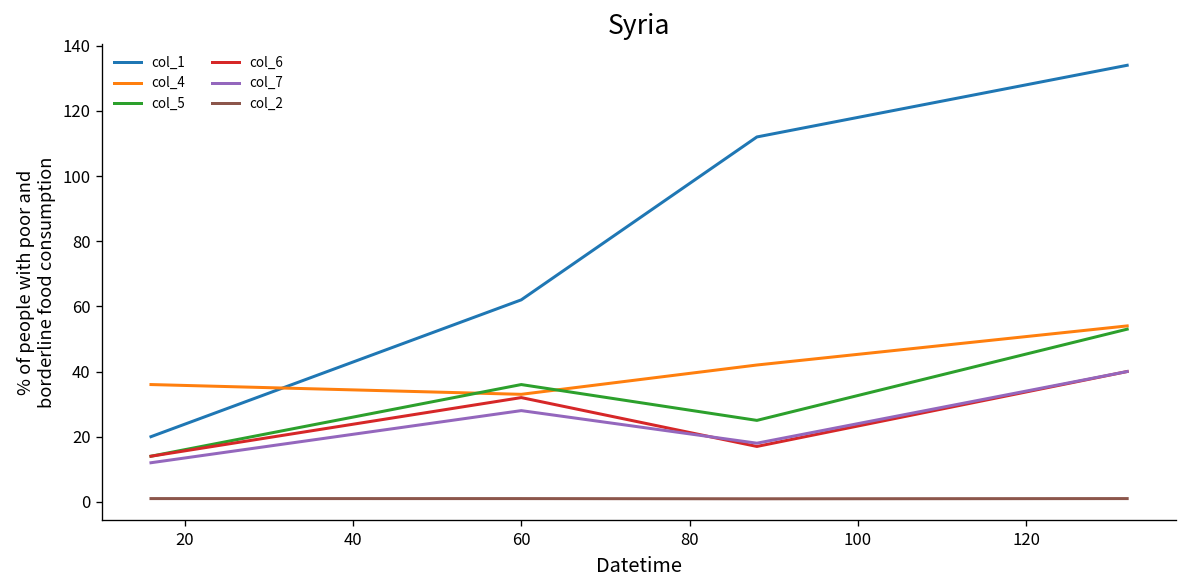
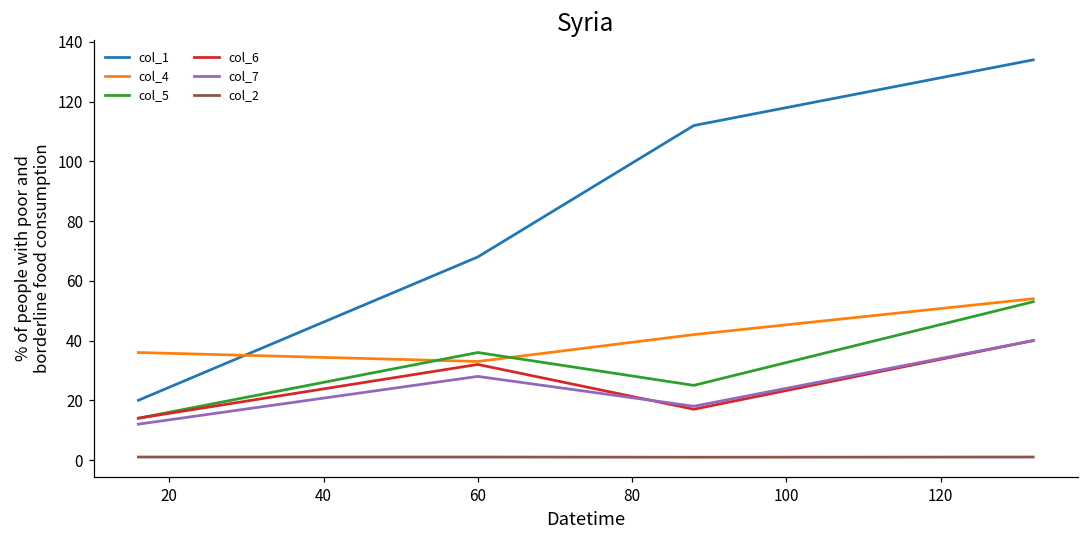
col_1, 60: 62 -> 68
